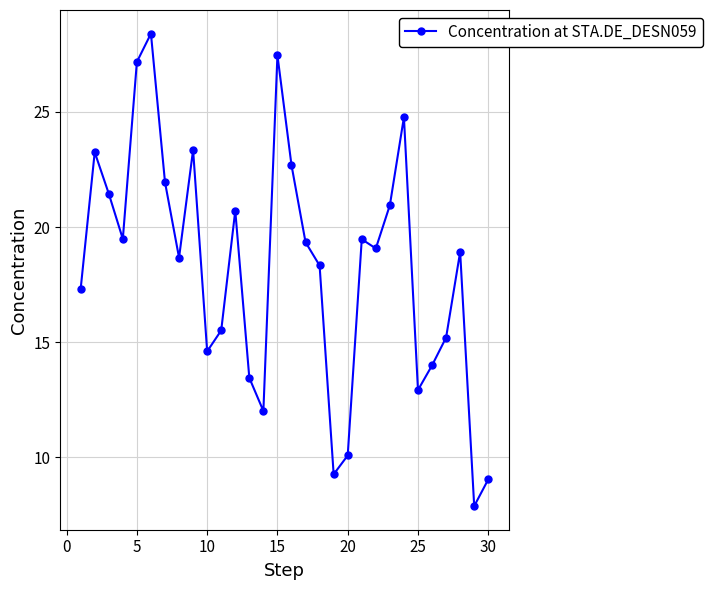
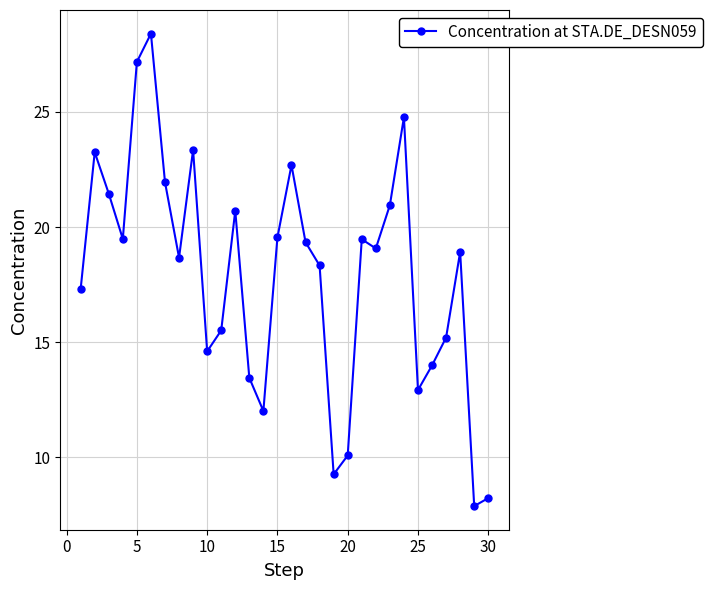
15: 27.5 -> 19.6
30: 9.0 -> 8.2
